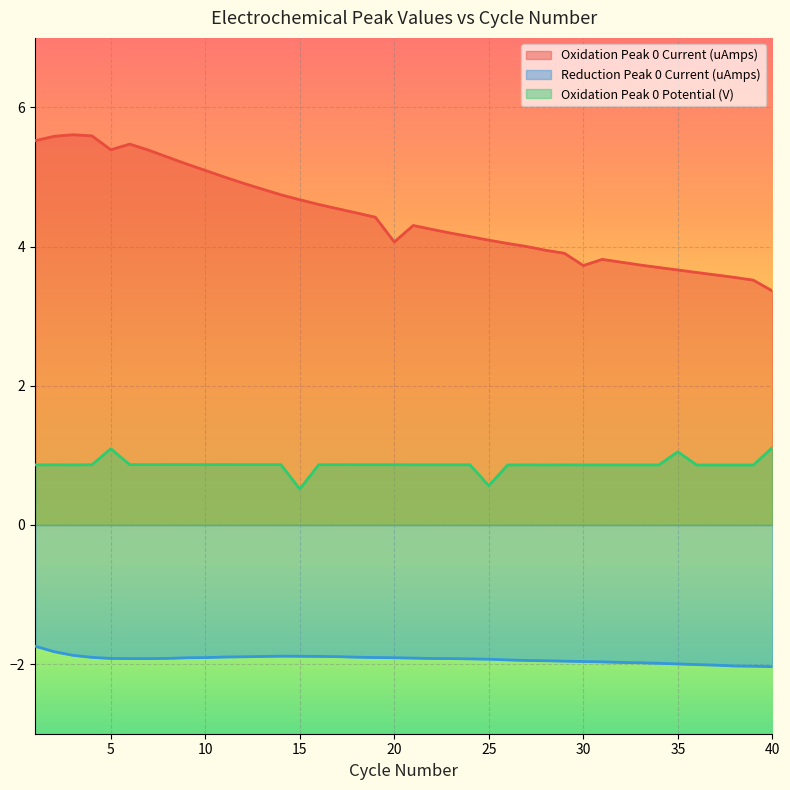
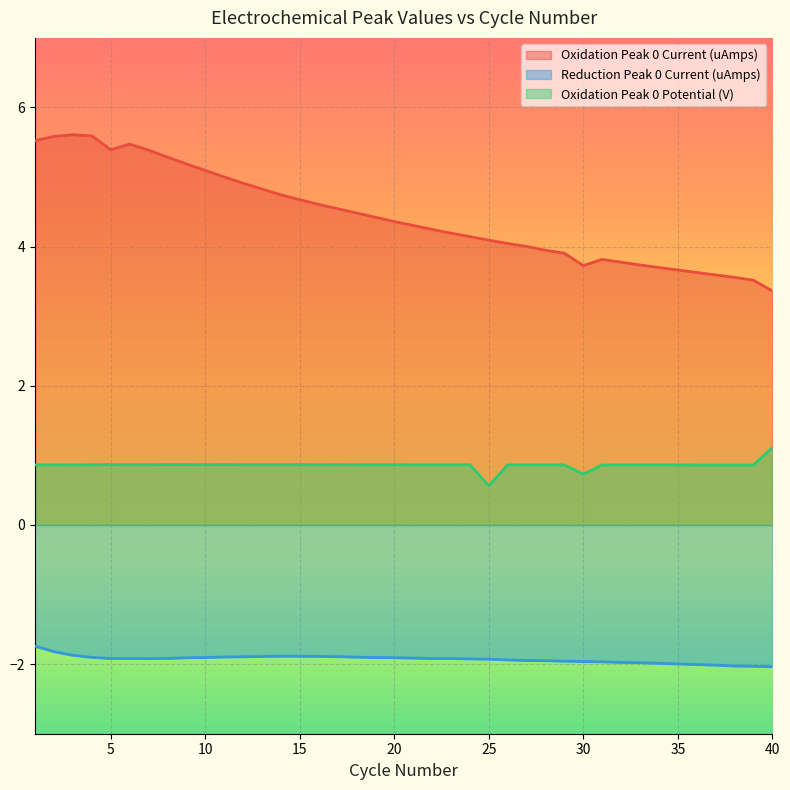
Oxidation Peak 0 Potential (V), 5: 1.1 -> 0.9
Oxidation Peak 0 Potential (V), 15: 0.5 -> 0.9
Oxidation Peak 0 Current (uAmps), 20: 4.1 -> 4.4
Oxidation Peak 0 Potential (V), 30: 0.9 -> 0.7
Oxidation Peak 0 Potential (V), 35: 1.1 -> 0.9
